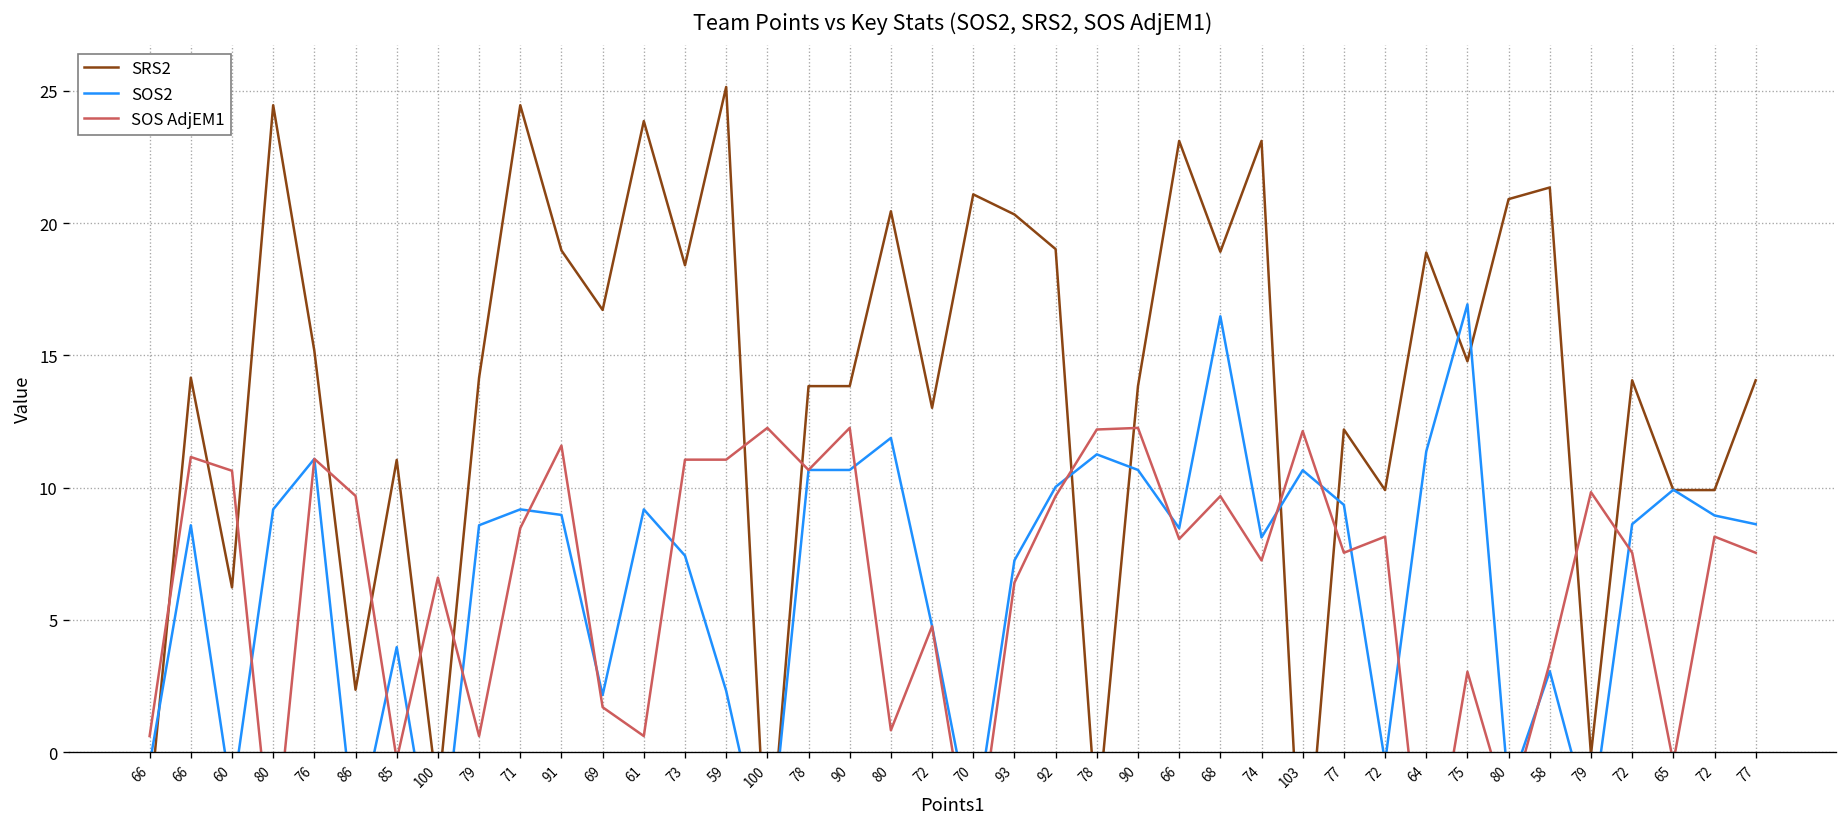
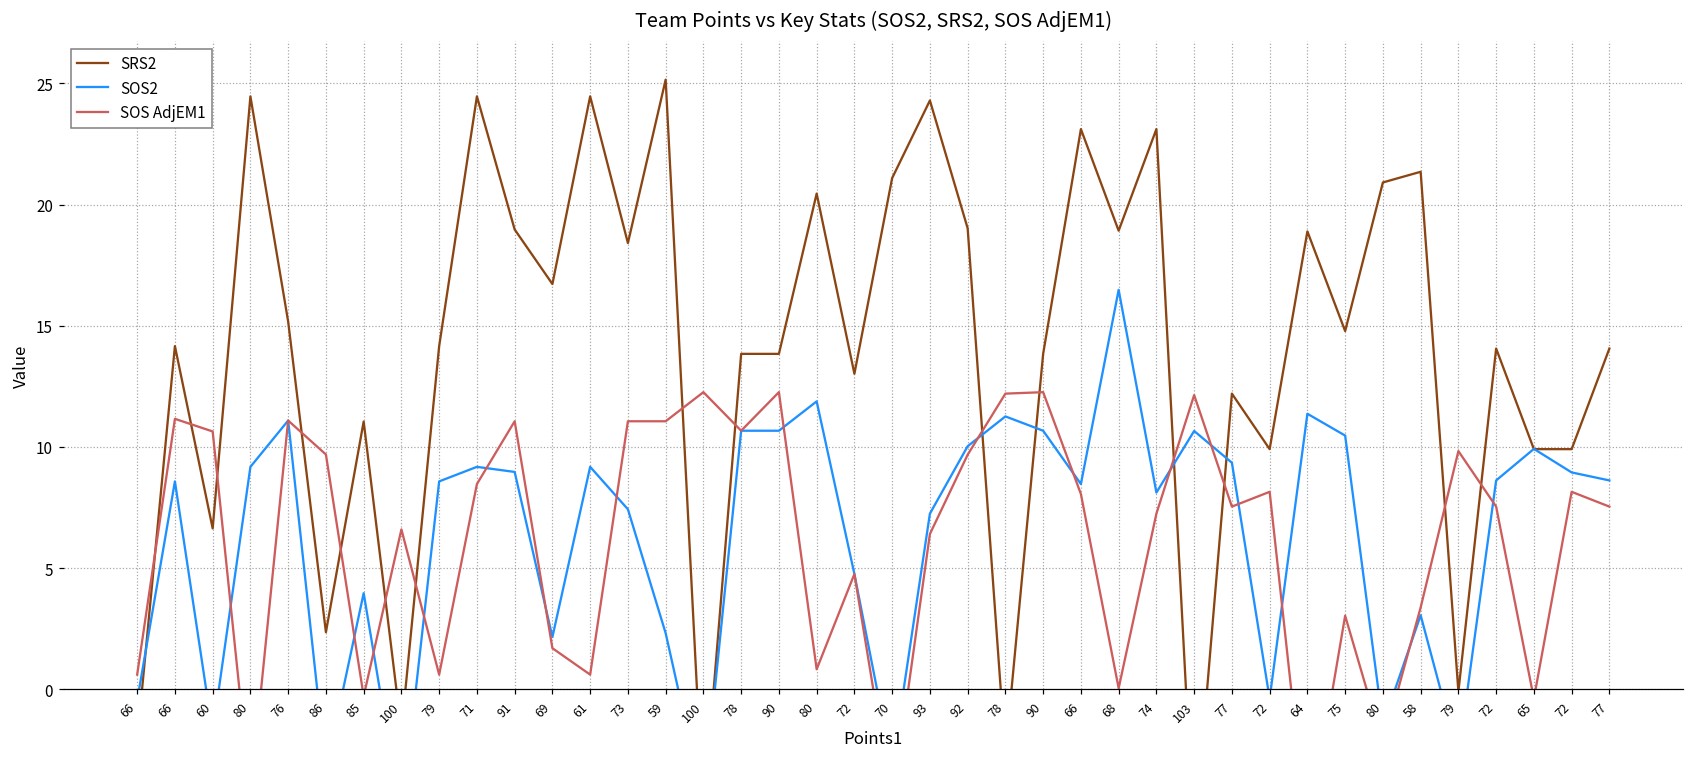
SRS2, 60: 6.2 -> 6.6
SOS AdjEM1, 91: 11.6 -> 11.1
SRS2, 61: 23.9 -> 24.5
SRS2, 93: 20.3 -> 24.3
SOS AdjEM1, 68: 9.7 -> 0.1
SOS2, 75: 16.9 -> 10.5
